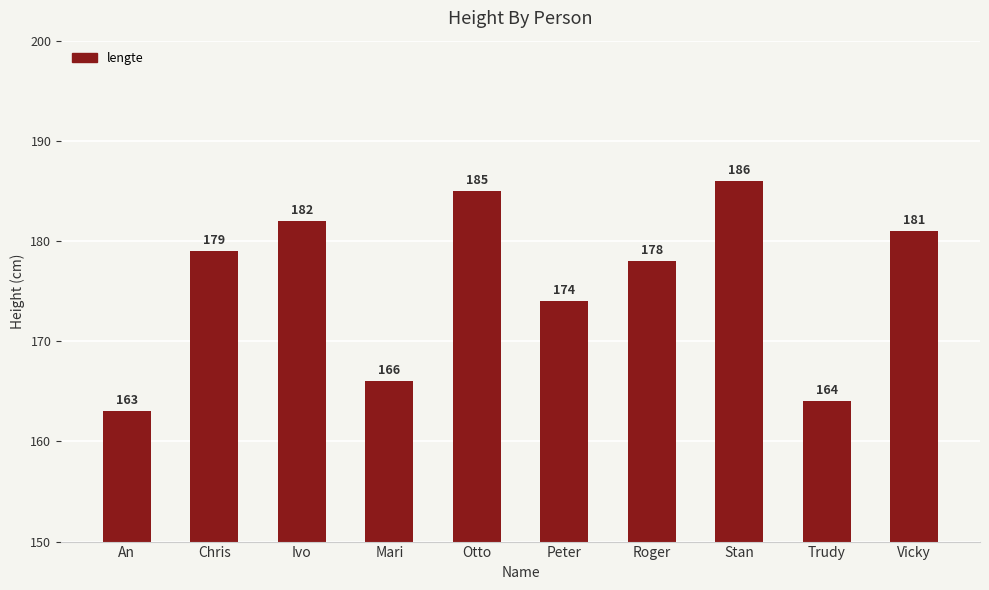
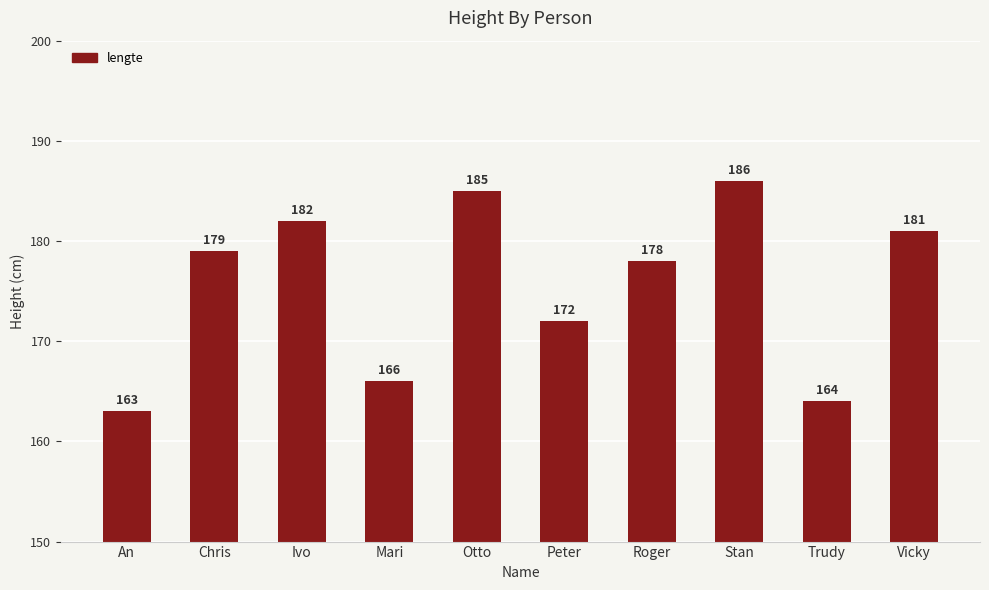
Peter: 174 -> 172
